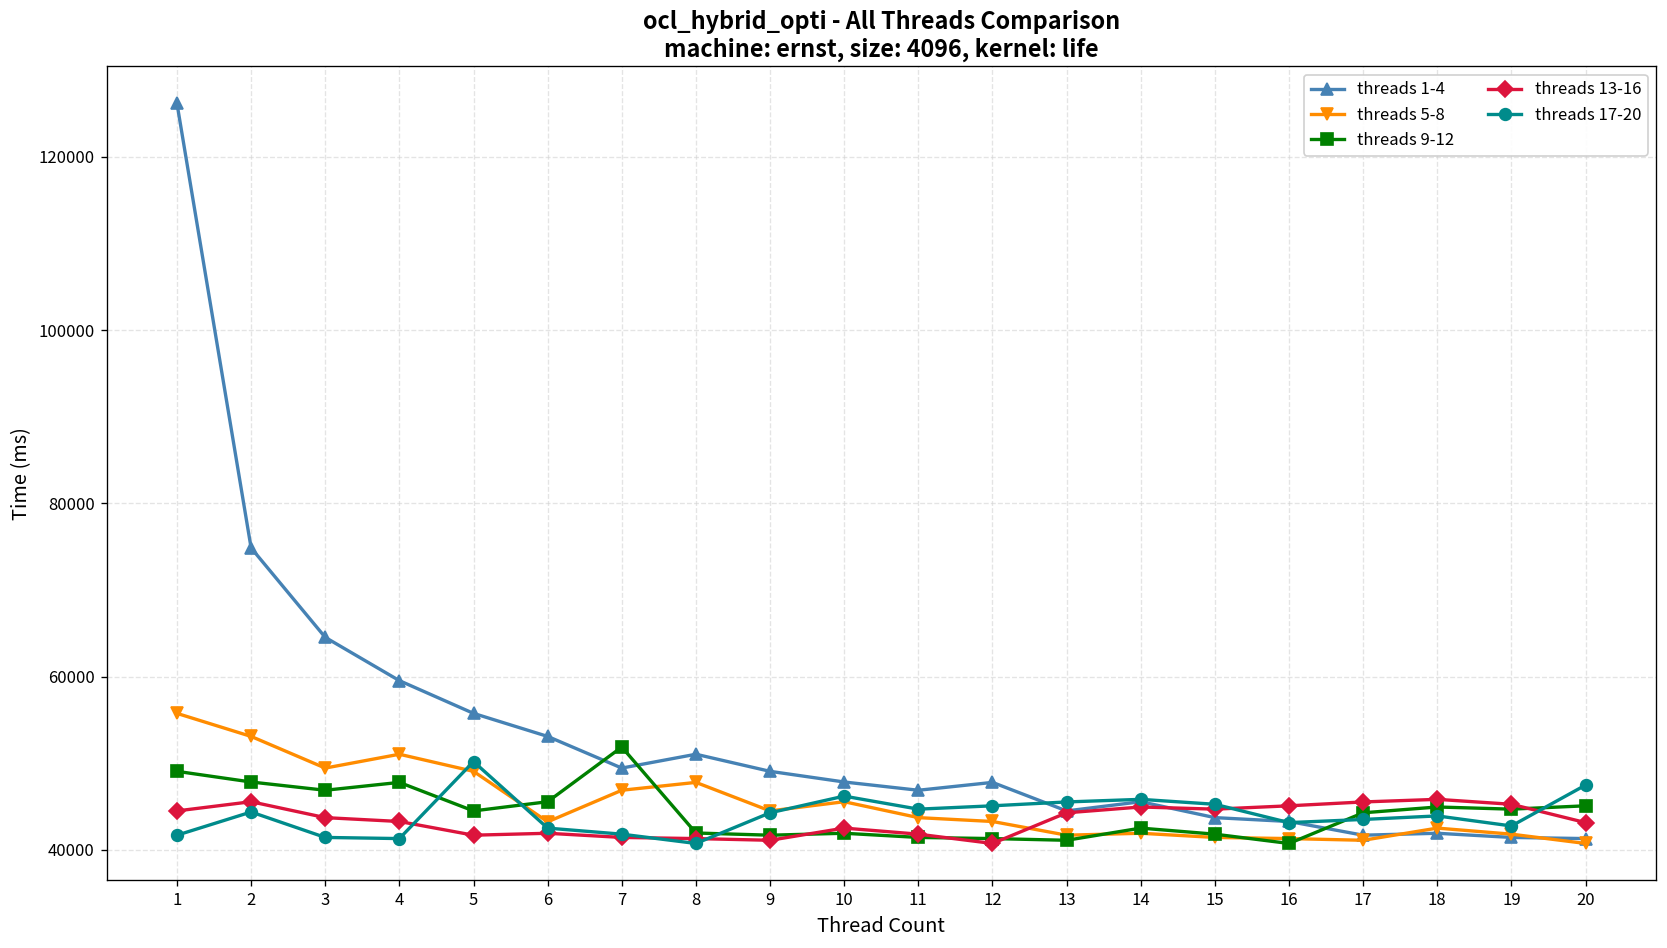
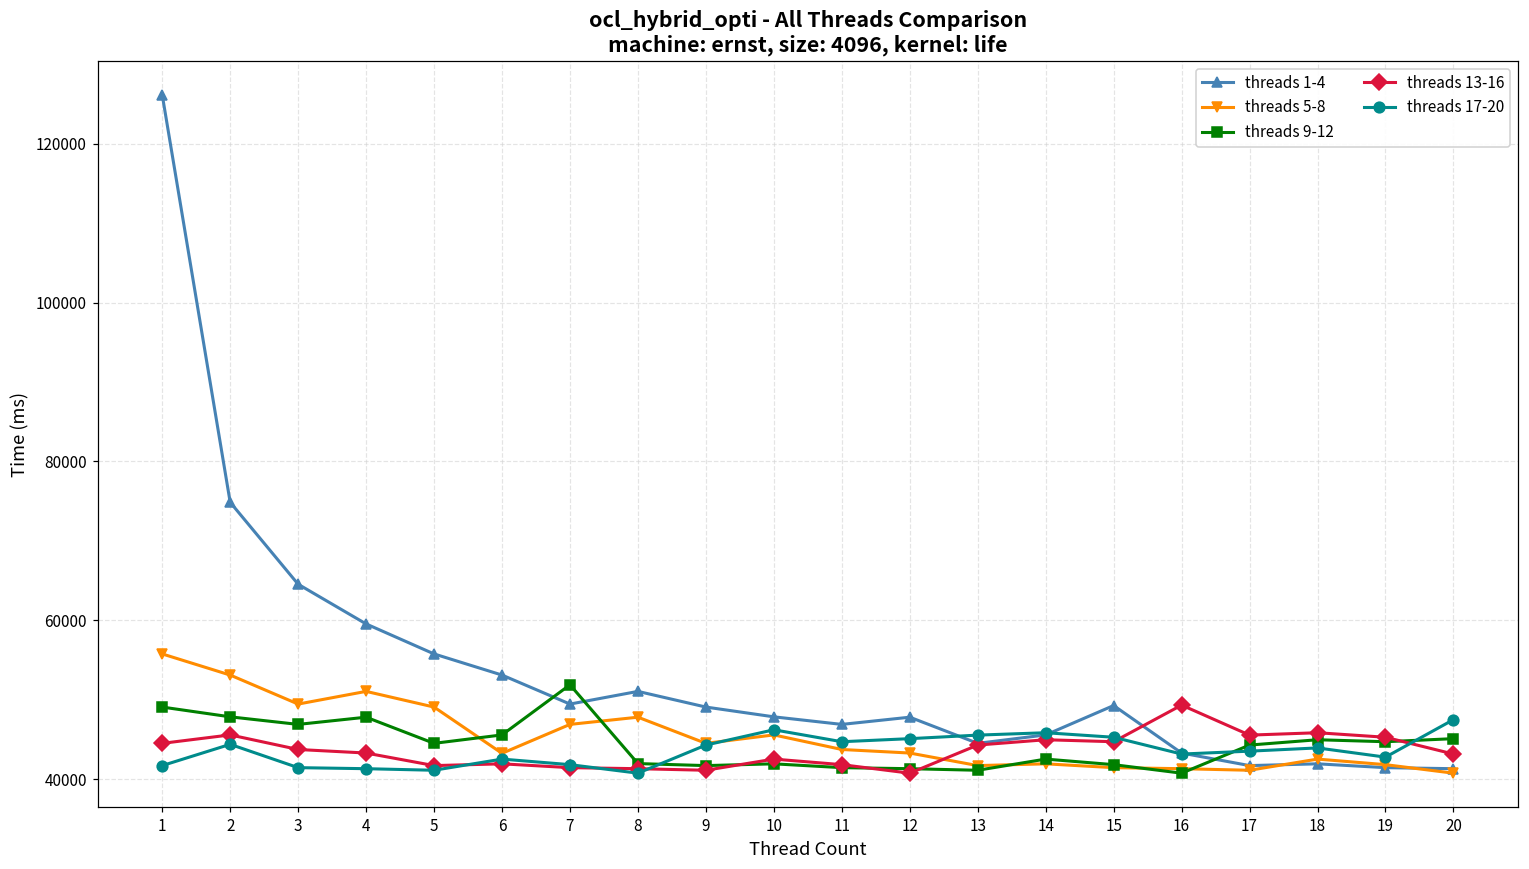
threads 17-20, 5: 50000 -> 41000
threads 1-4, 15: 44000 -> 49000
threads 13-16, 16: 45000 -> 49000
